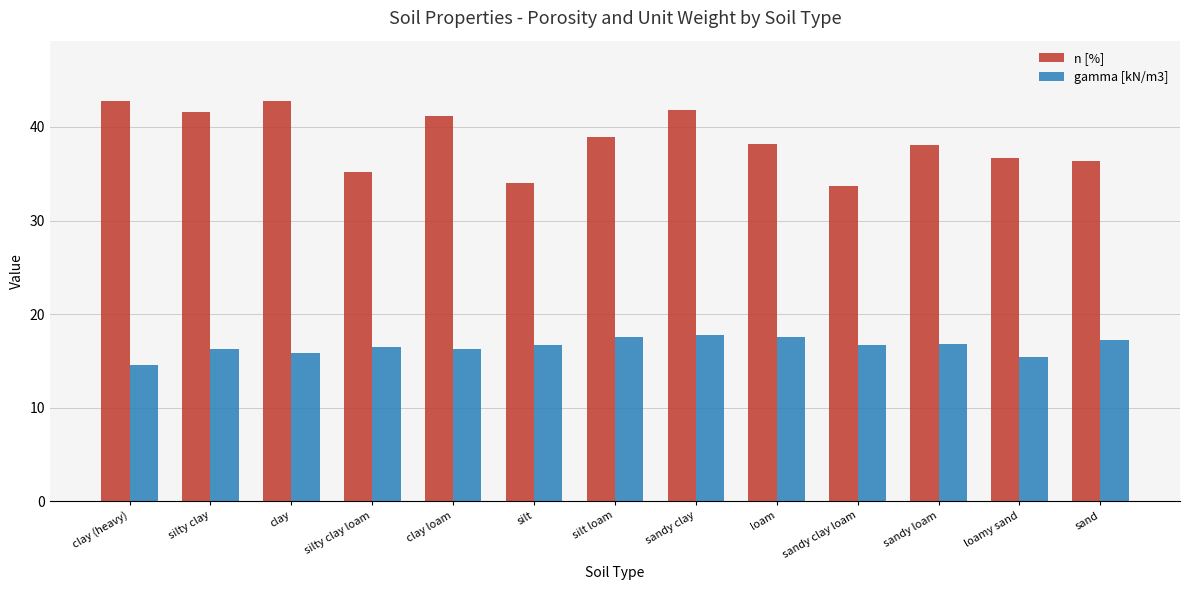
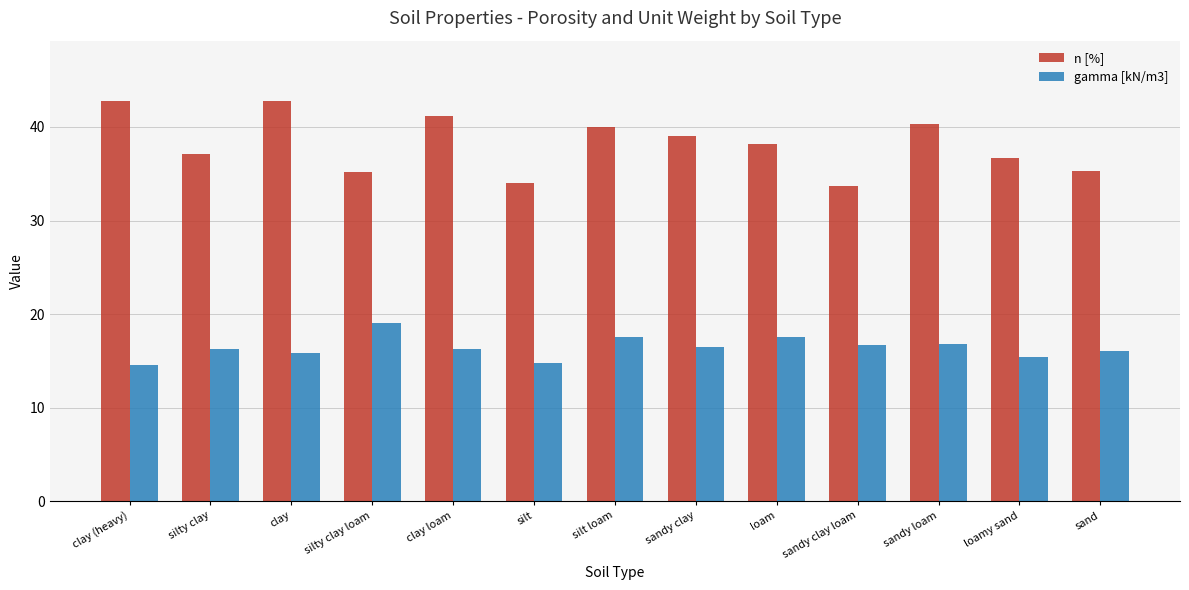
n [%], silty clay: 42 -> 37
gamma [kN/m3], silty clay loam: 16 -> 19
gamma [kN/m3], silt: 17 -> 15
n [%], silt loam: 39 -> 40
n [%], sandy clay: 42 -> 39
gamma [kN/m3], sandy clay: 18 -> 17
n [%], sandy loam: 38 -> 40
n [%], sand: 36 -> 35
gamma [kN/m3], sand: 17 -> 16
